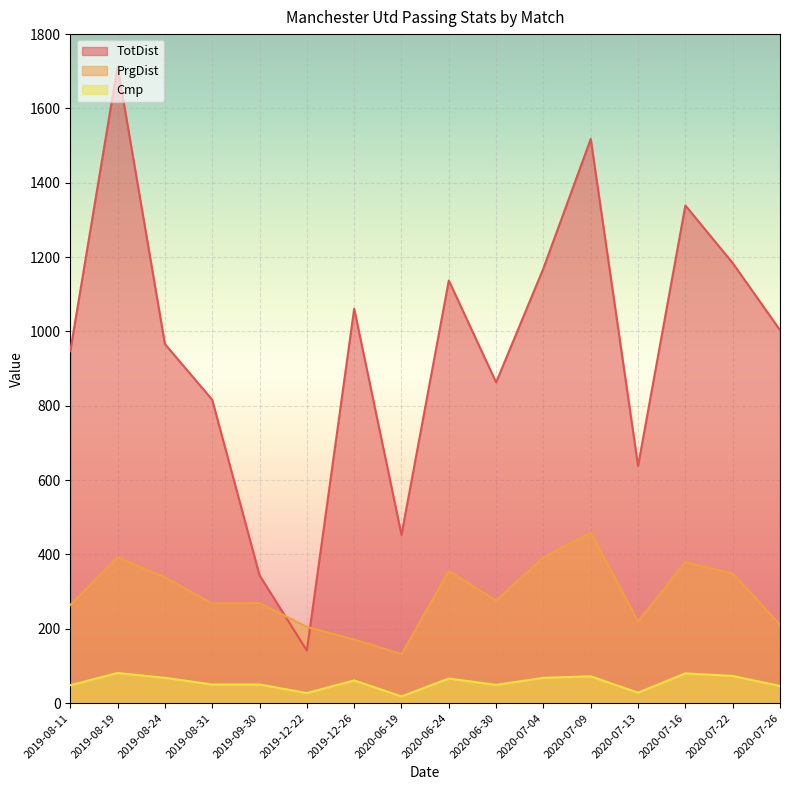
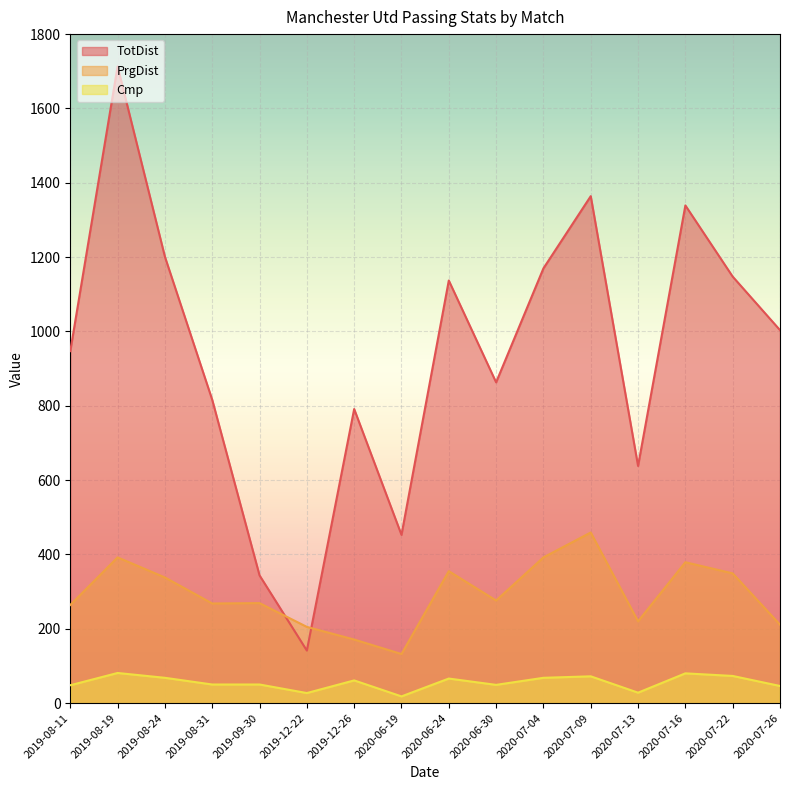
TotDist, 2019-08-24: 970 -> 1200
TotDist, 2019-12-26: 1060 -> 790
TotDist, 2020-07-09: 1520 -> 1360
TotDist, 2020-07-22: 1180 -> 1150
